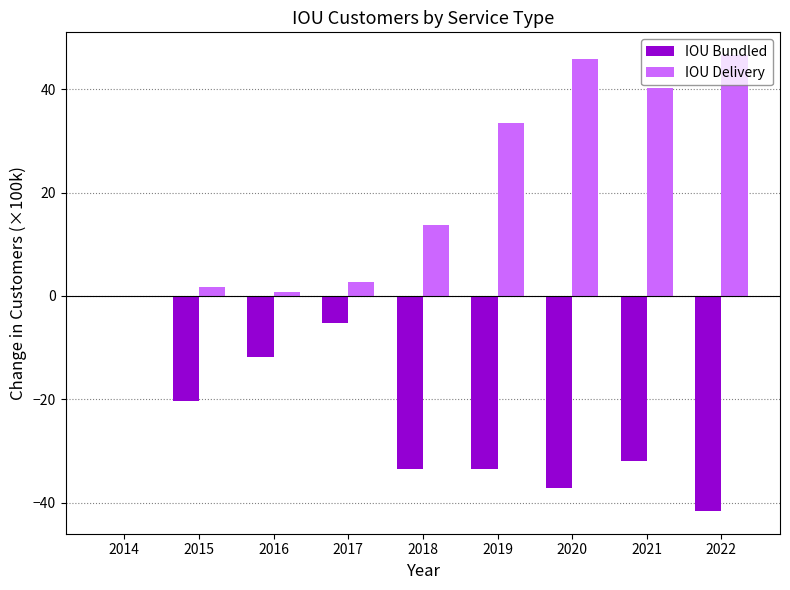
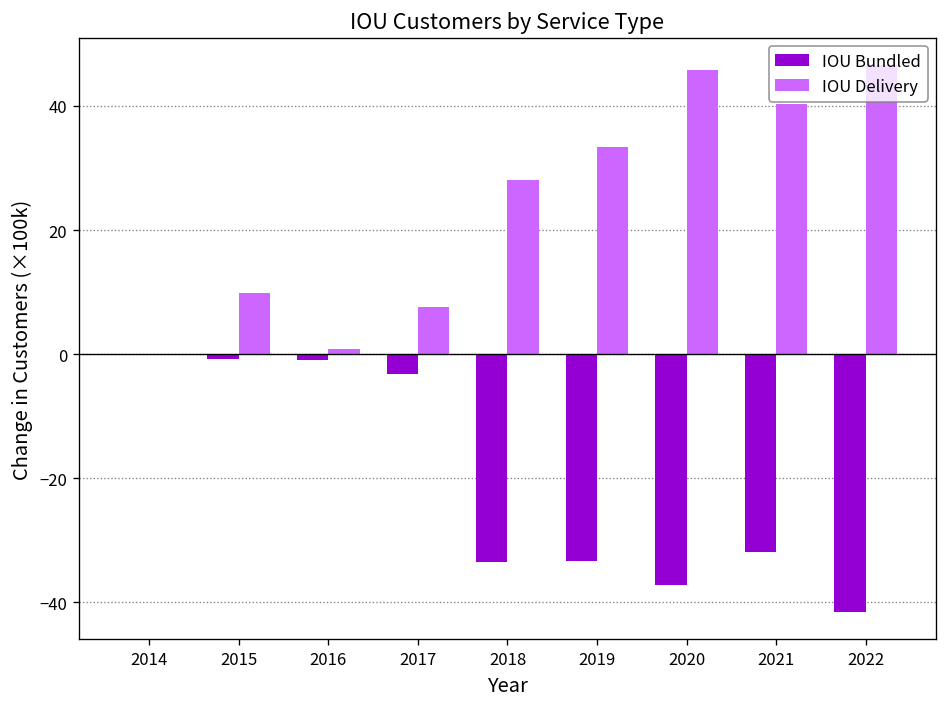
IOU Bundled, 2015: -20 -> -1
IOU Delivery, 2015: 2 -> 10
IOU Bundled, 2016: -12 -> -1
IOU Bundled, 2017: -5 -> -3
IOU Delivery, 2017: 3 -> 8
IOU Delivery, 2018: 14 -> 28
